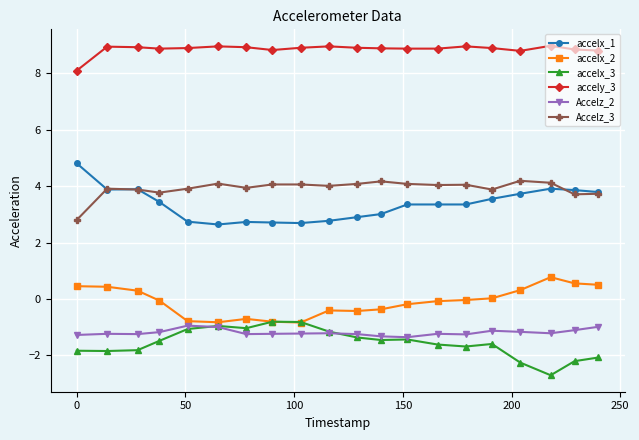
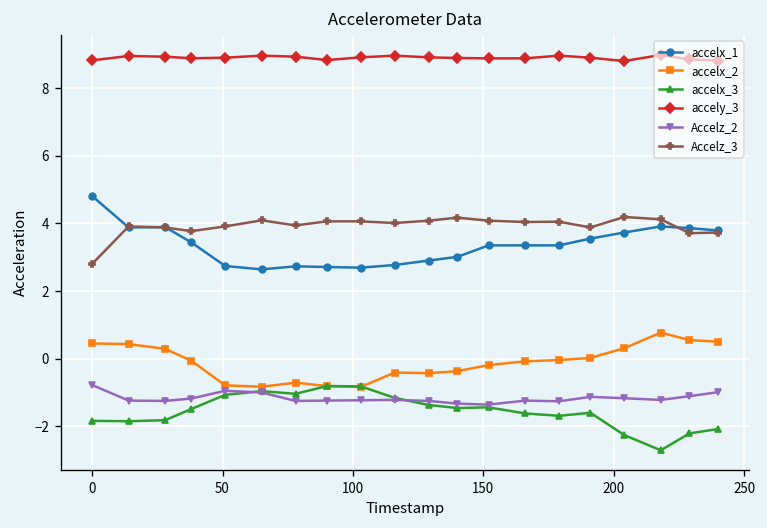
accely_3, 0: 8.1 -> 8.8
Accelz_2, 0: -1.3 -> -0.8
